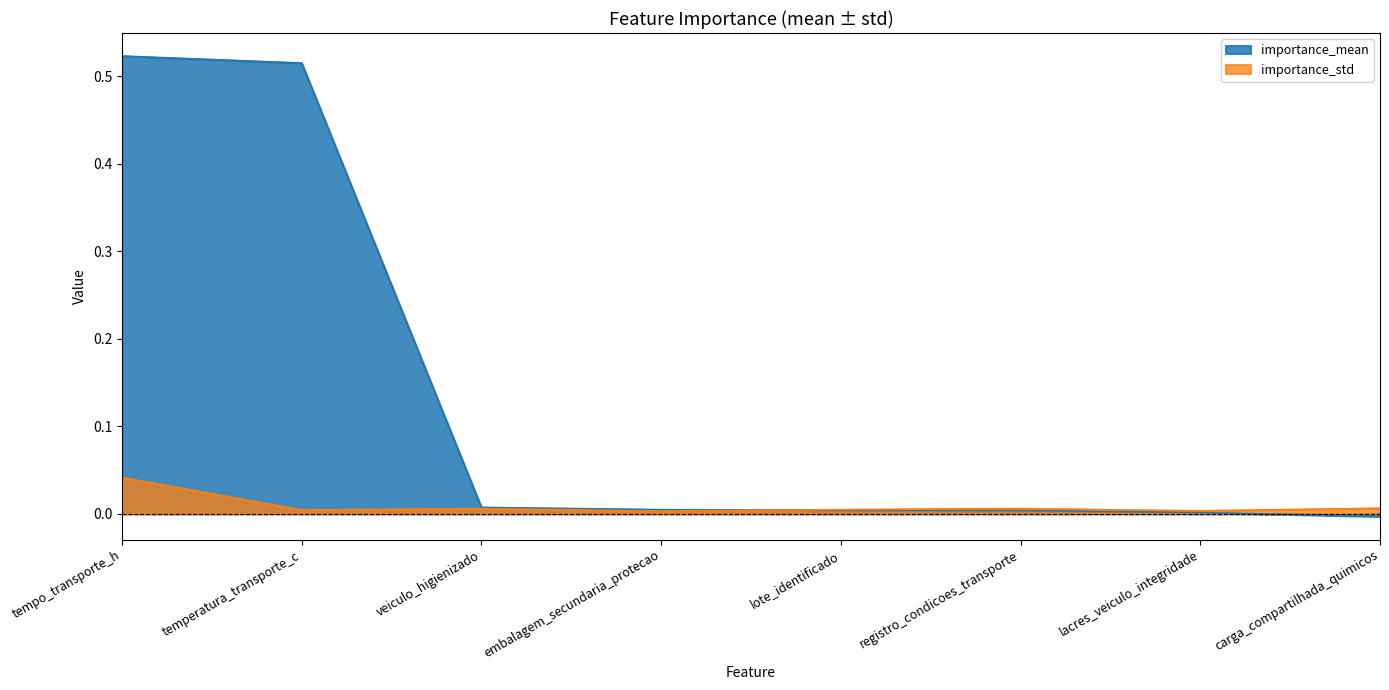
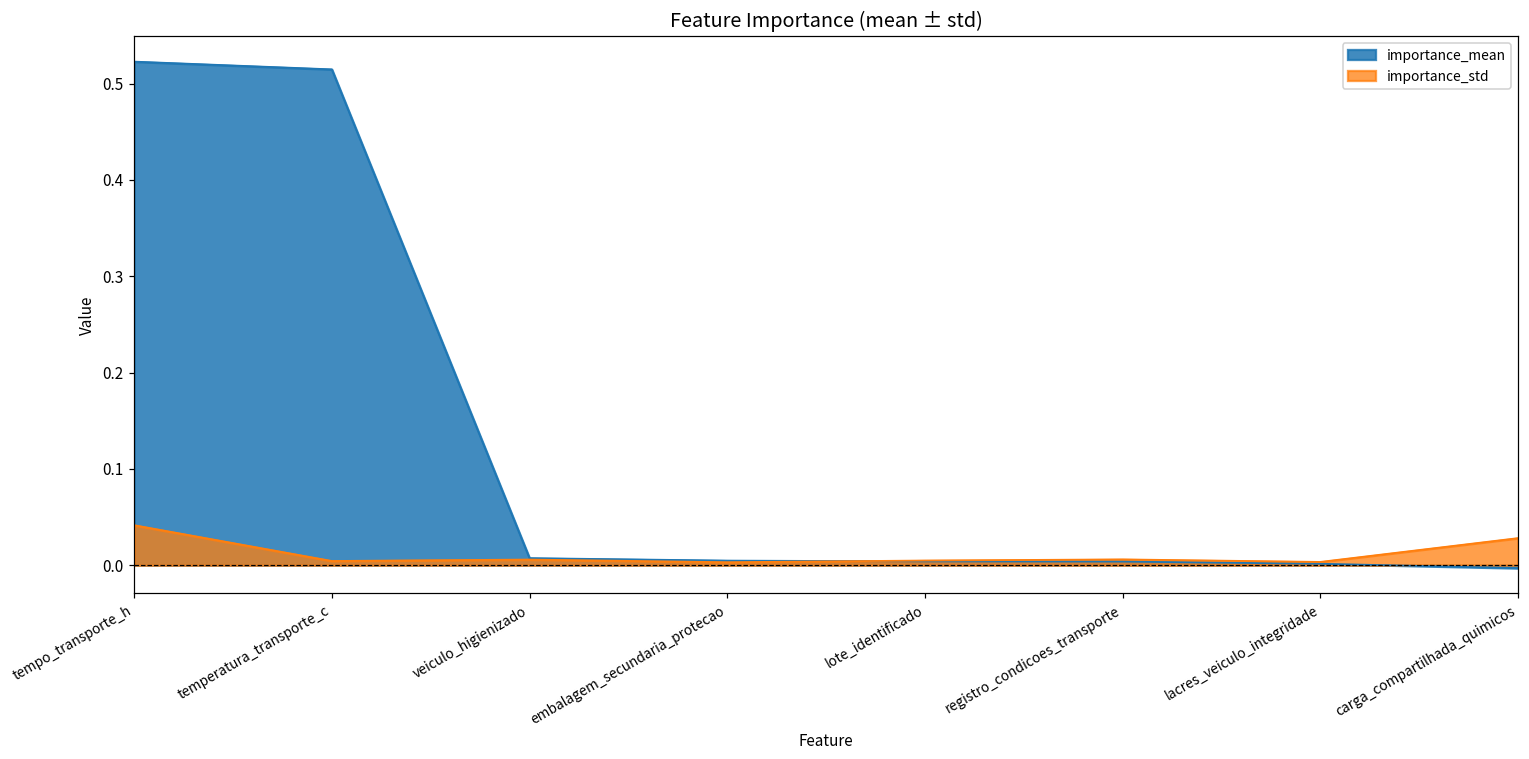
importance_std, carga_compartilhada_quimicos: 0.01 -> 0.03
